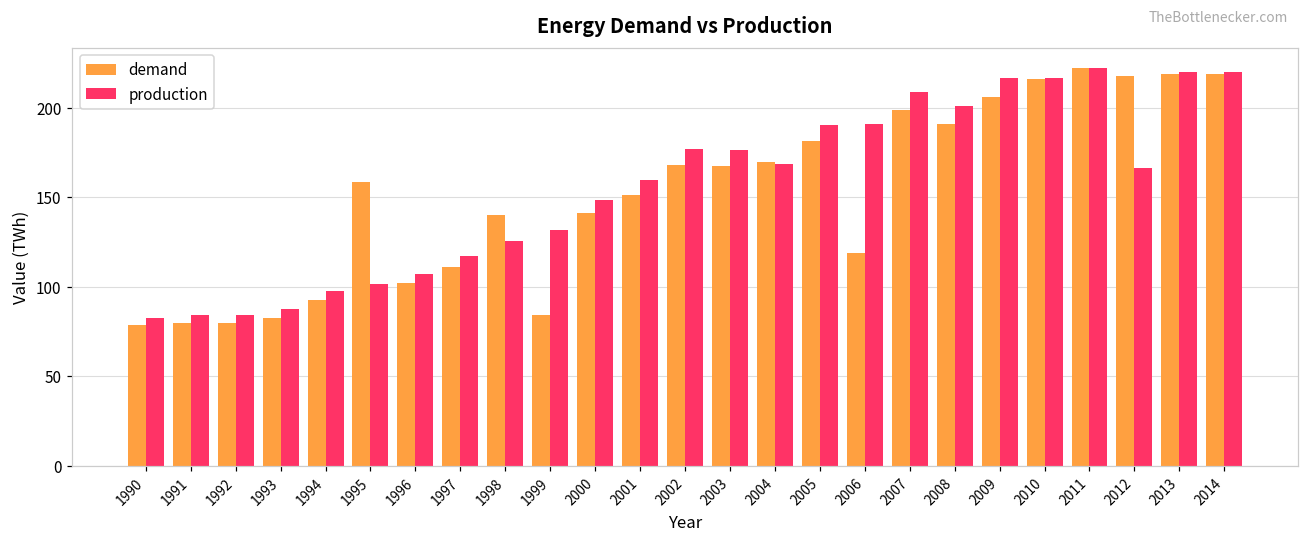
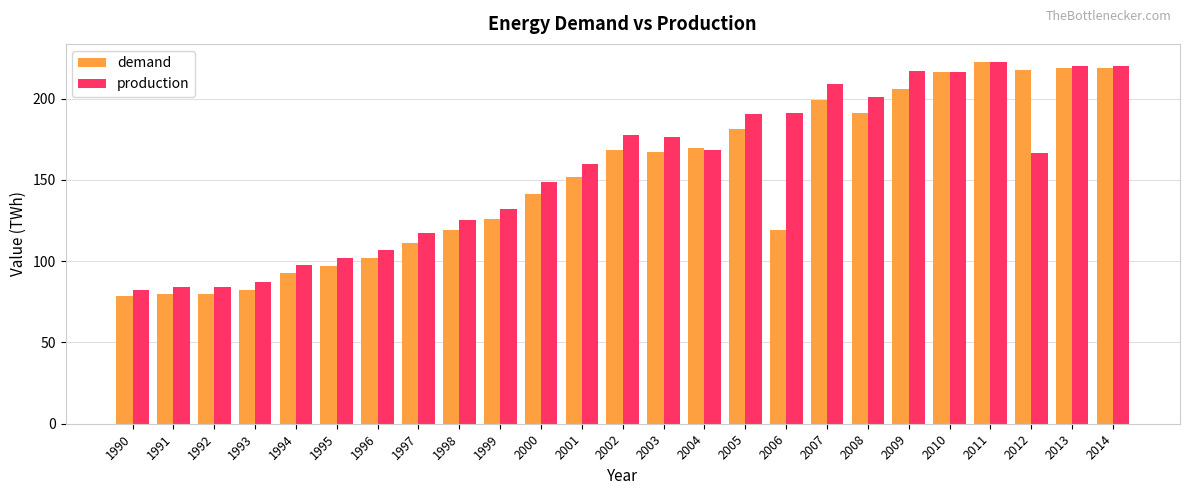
demand, 1995: 158 -> 97
demand, 1998: 140 -> 119
demand, 1999: 84 -> 126
